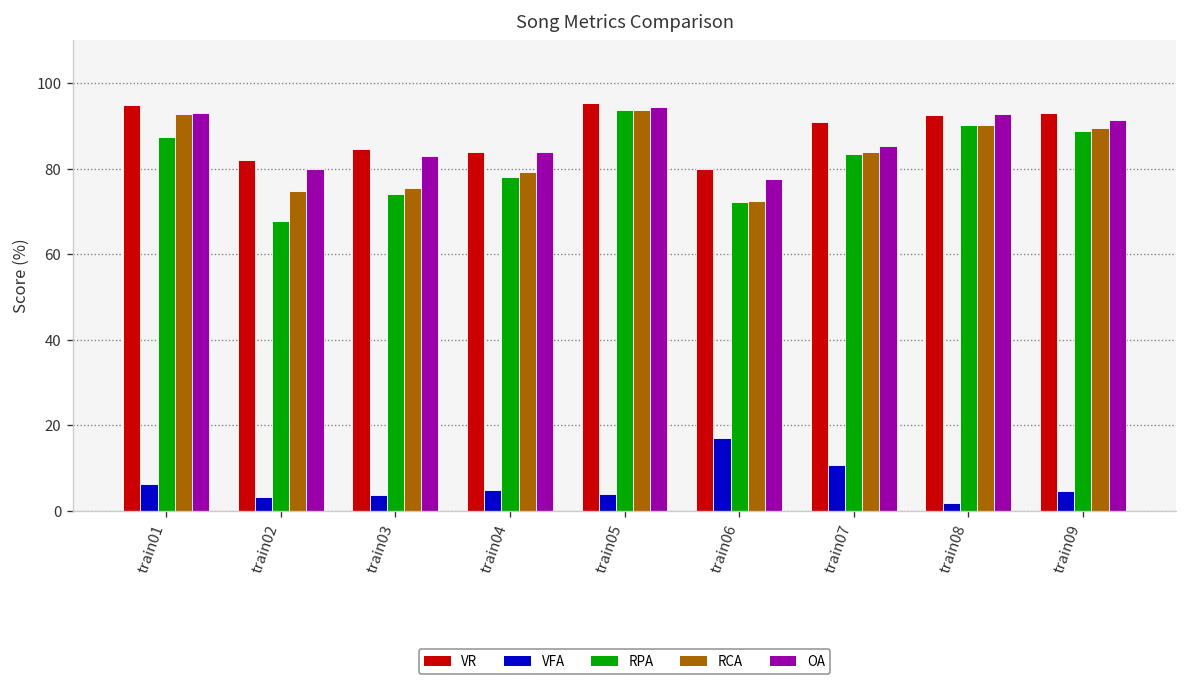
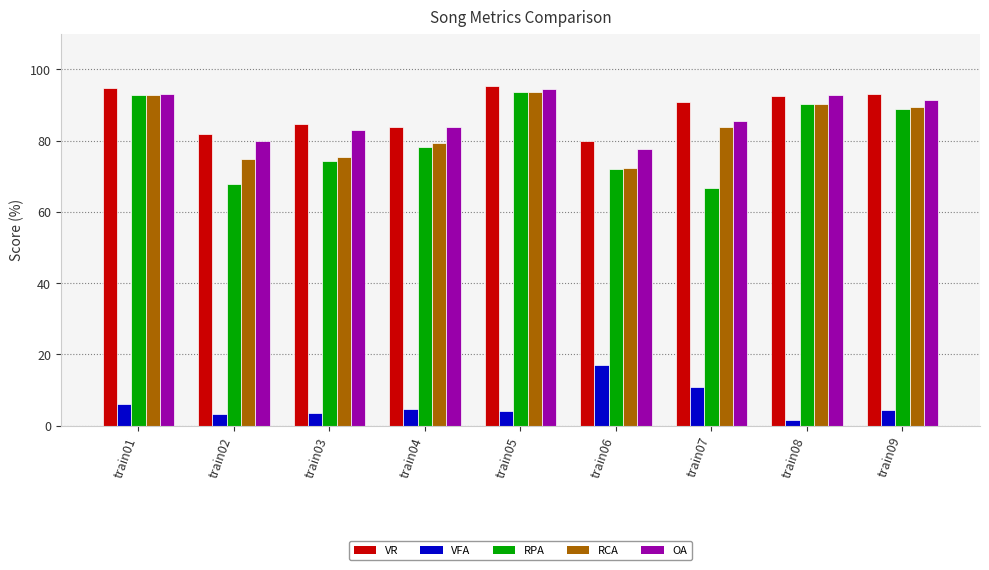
RPA, train01: 87 -> 93
RPA, train07: 84 -> 67
